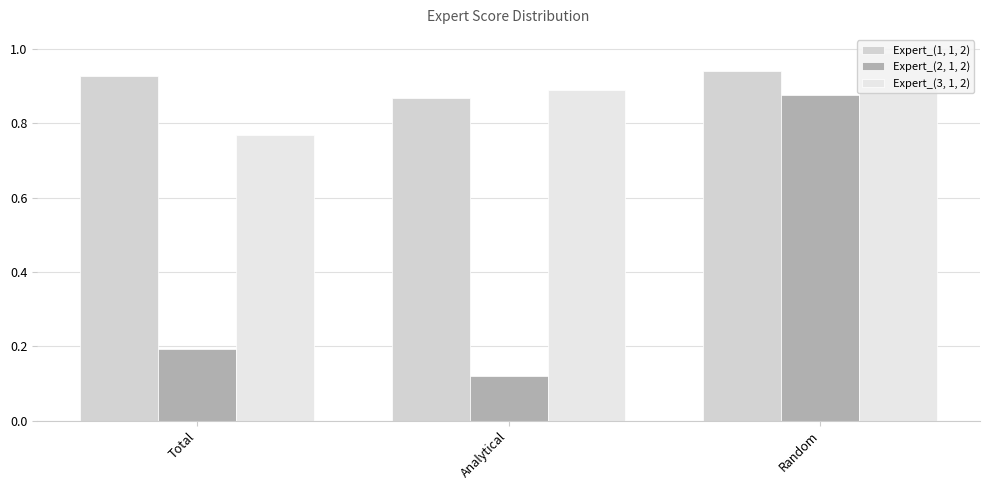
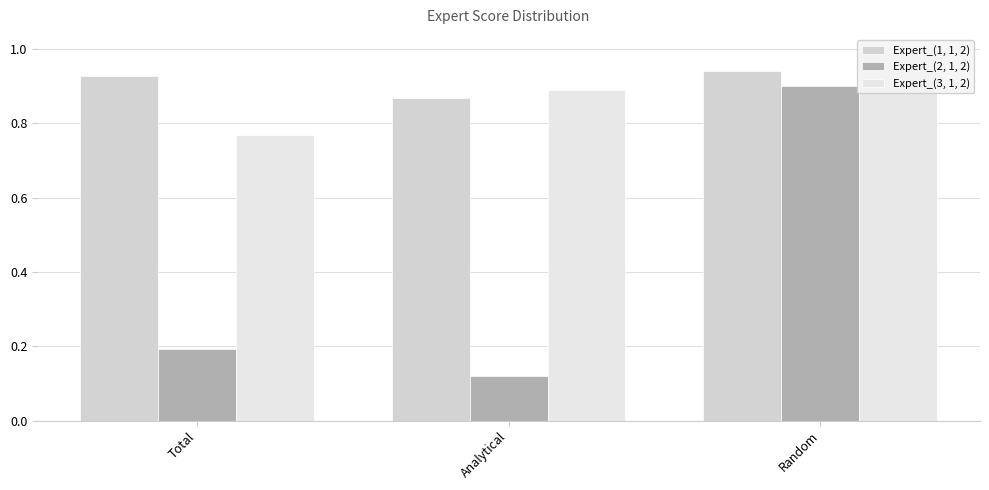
Expert_(2, 1, 2), Random: 0.88 -> 0.90
